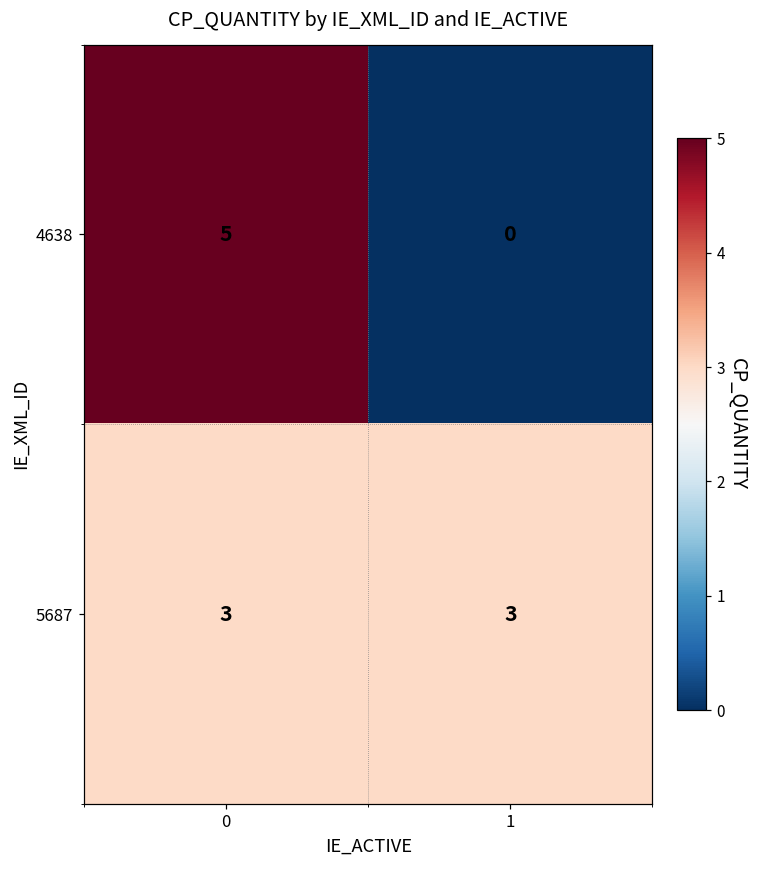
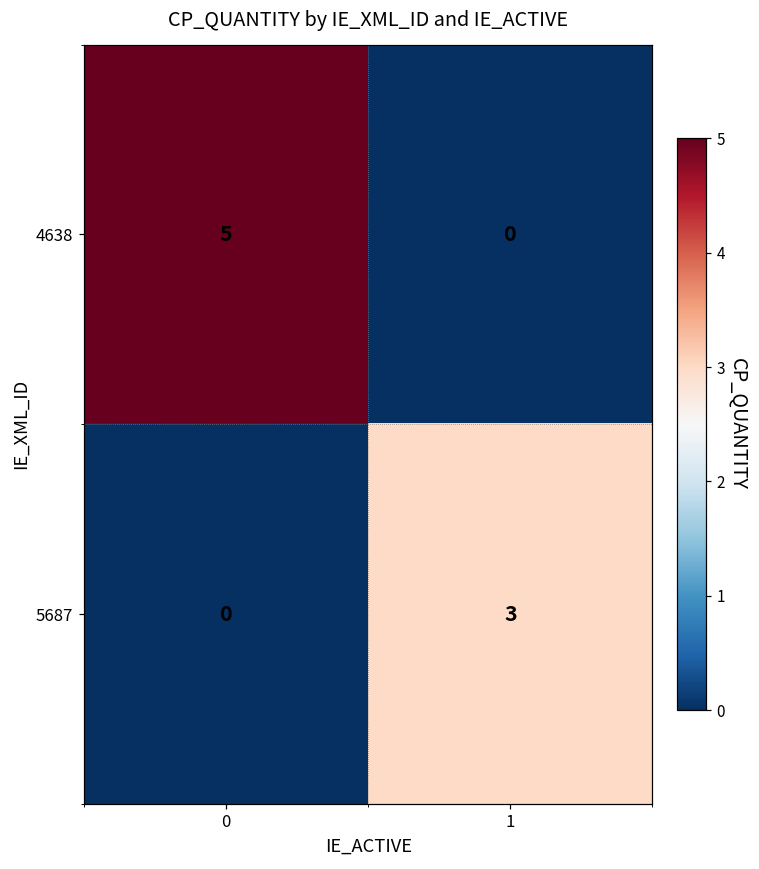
5687, 0: 3 -> 0
